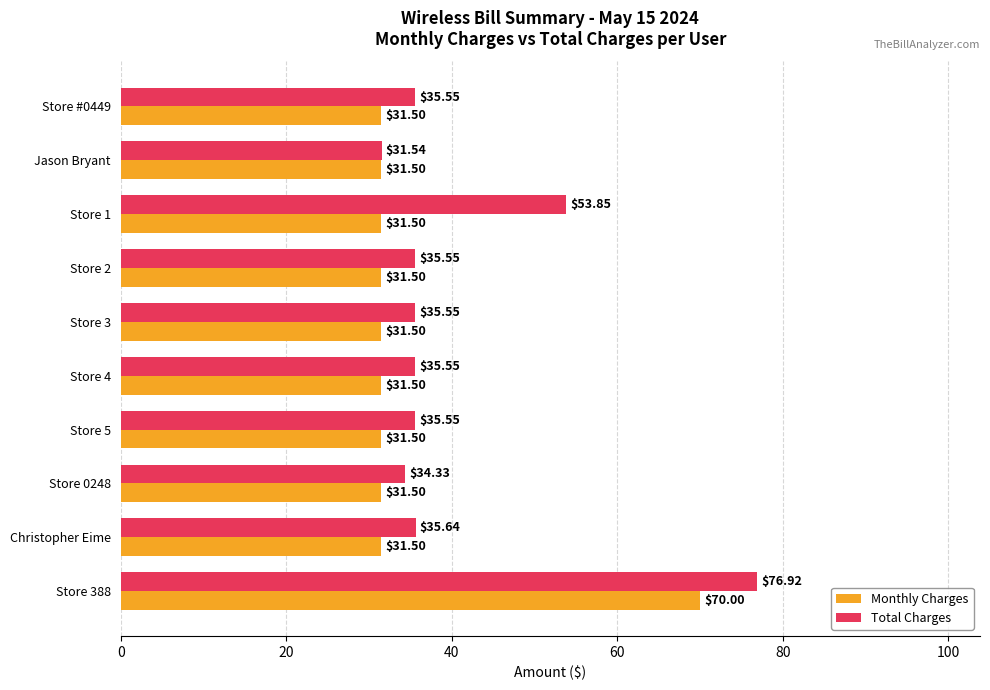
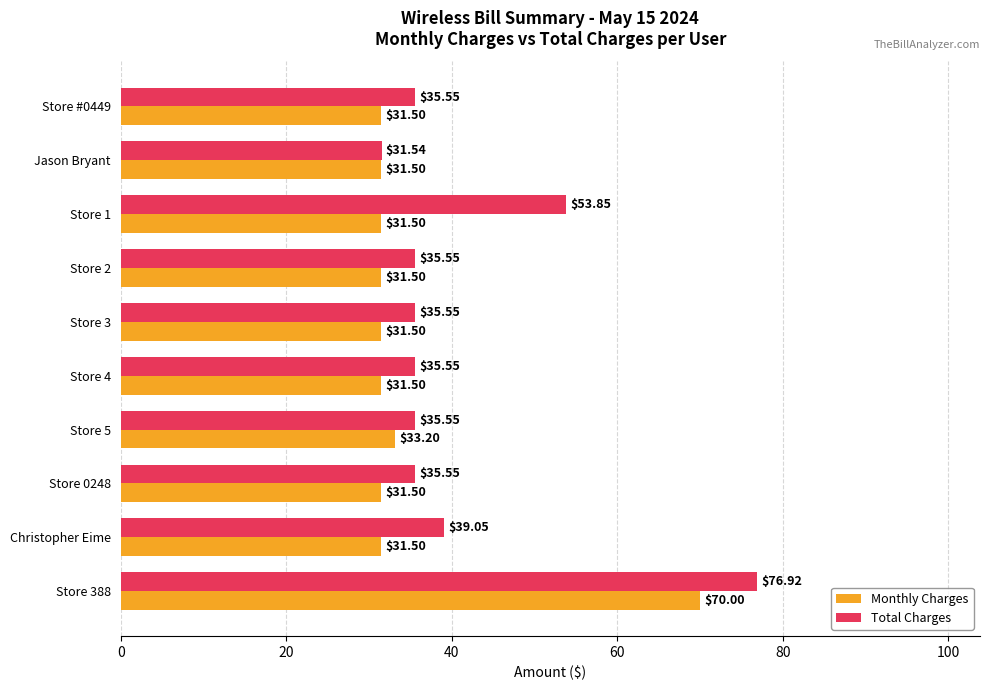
Monthly Charges, Store 5: $31.50 -> $33.20
Total Charges, Store 0248: $34.33 -> $35.55
Total Charges, Christopher Eime: $35.64 -> $39.05
